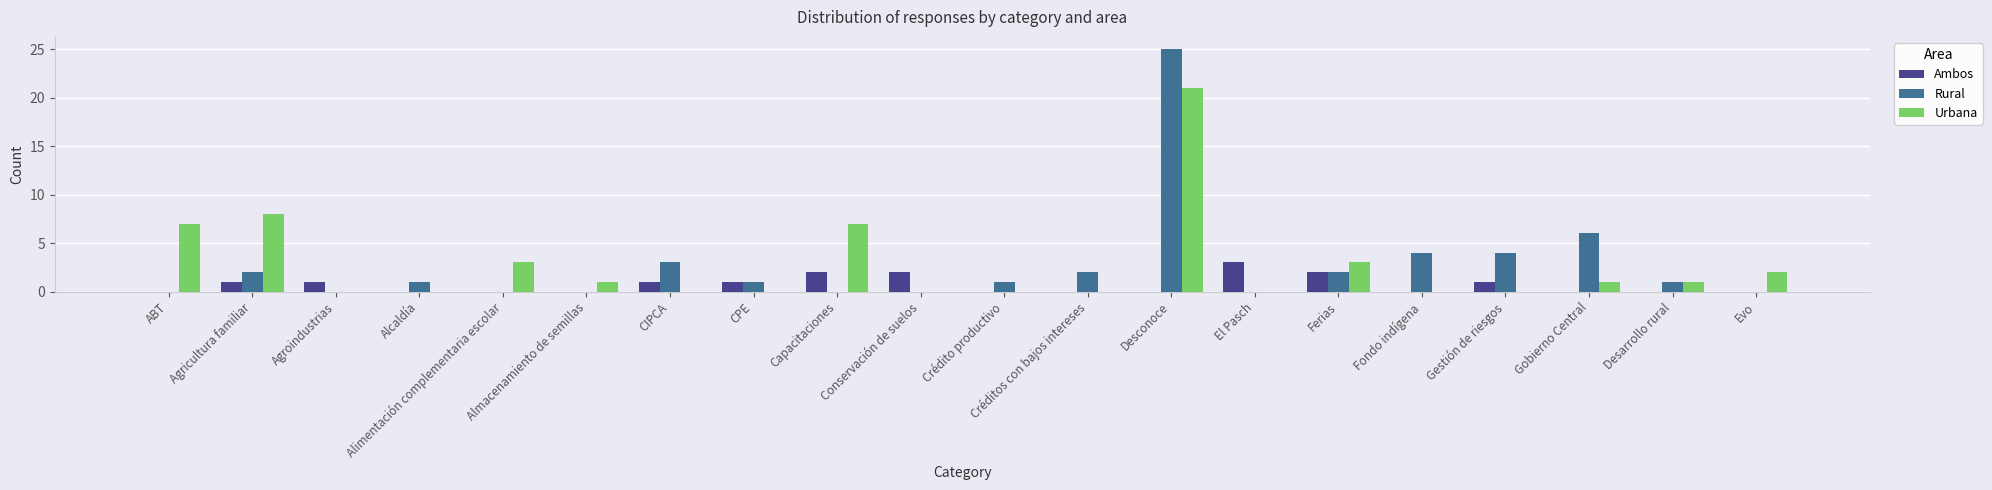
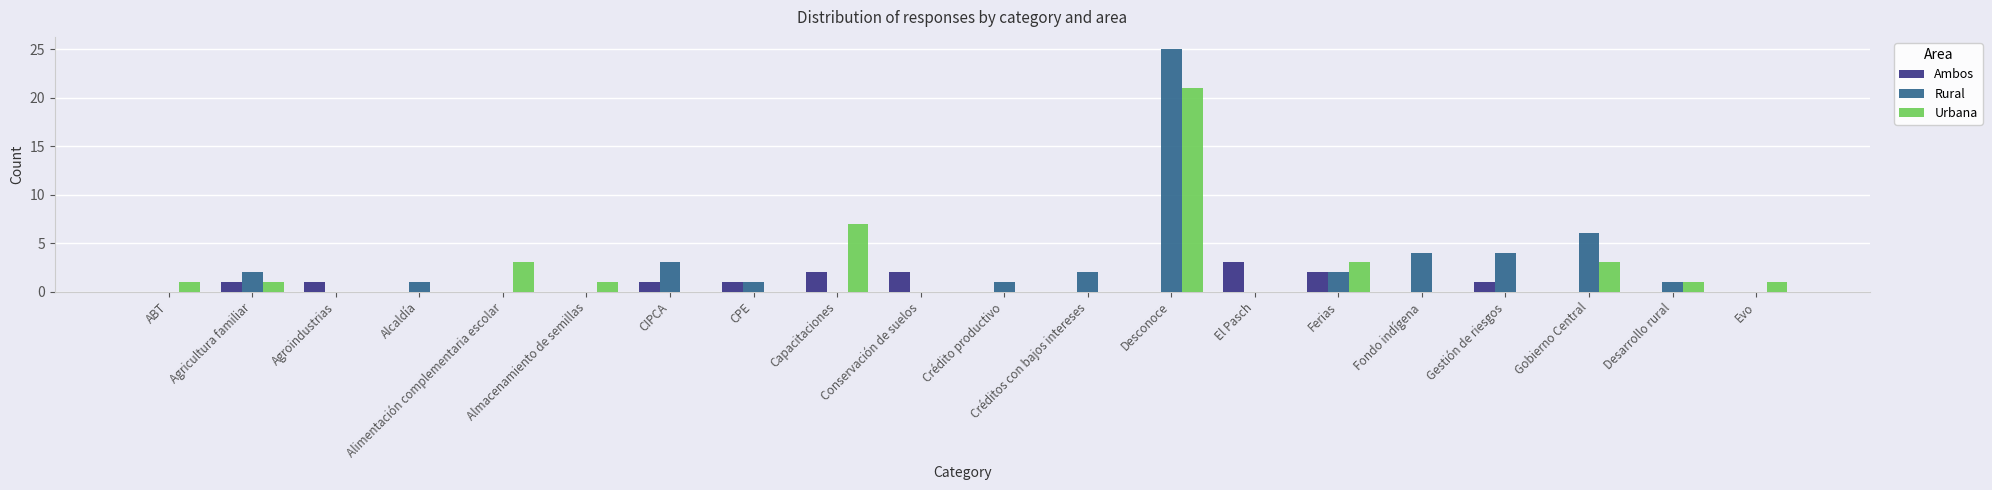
Urbana, ABT: 7 -> 1
Urbana, Agricultura familiar: 8 -> 1
Urbana, Gobierno Central: 1 -> 3
Urbana, Evo: 2 -> 1
